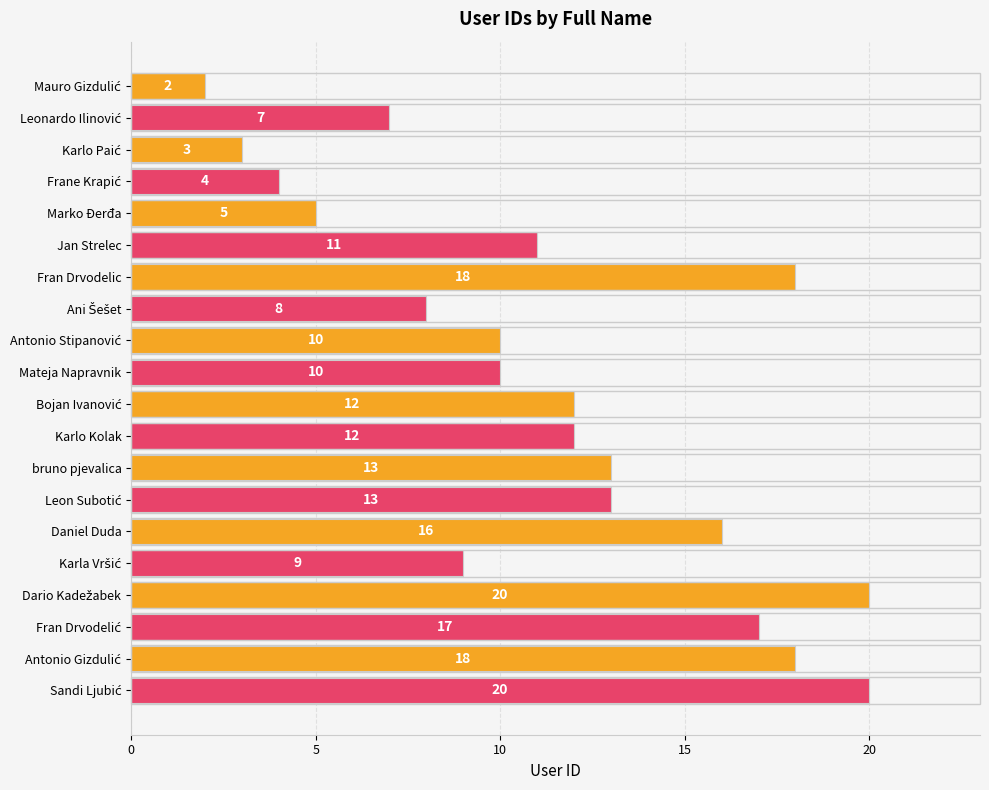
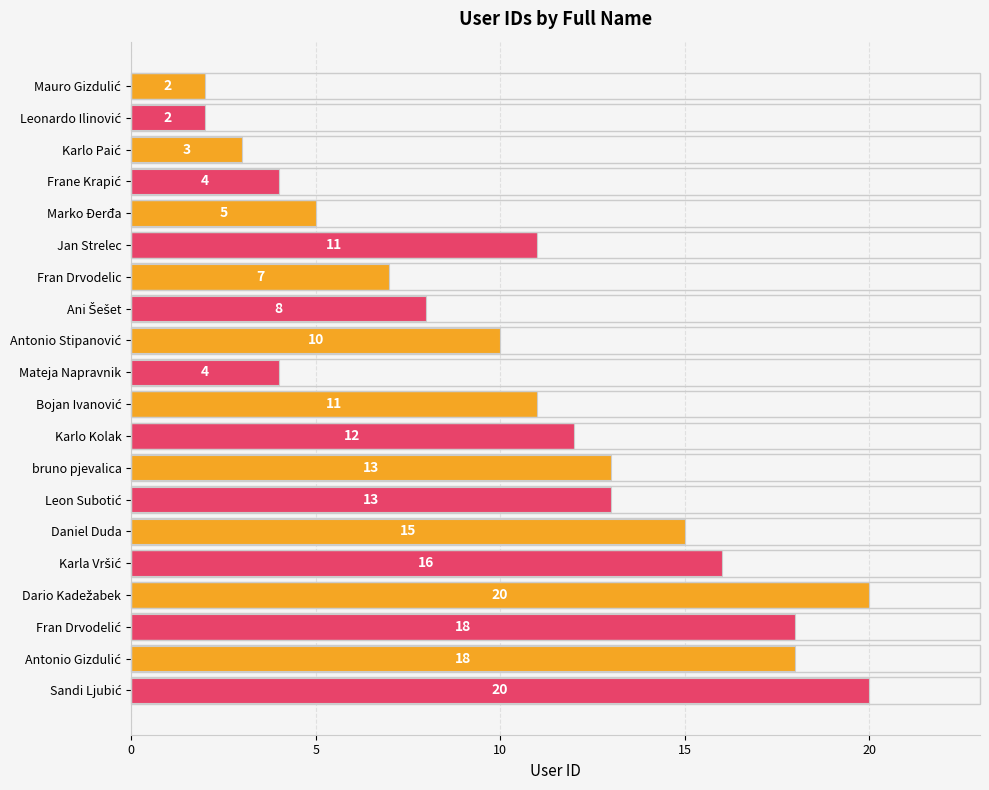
Leonardo Ilinović: 7 -> 2
Fran Drvodelic: 18 -> 7
Mateja Napravnik: 10 -> 4
Bojan Ivanović: 12 -> 11
Daniel Duda: 16 -> 15
Karla Vršić: 9 -> 16
Fran Drvodelić: 17 -> 18
